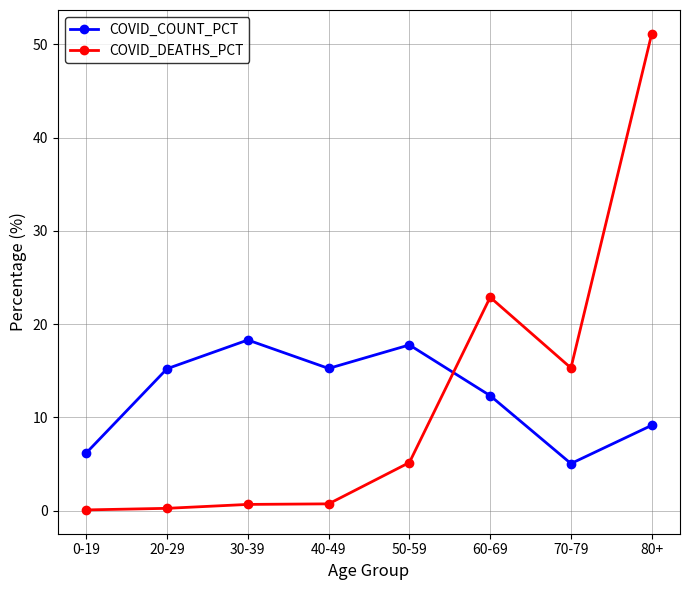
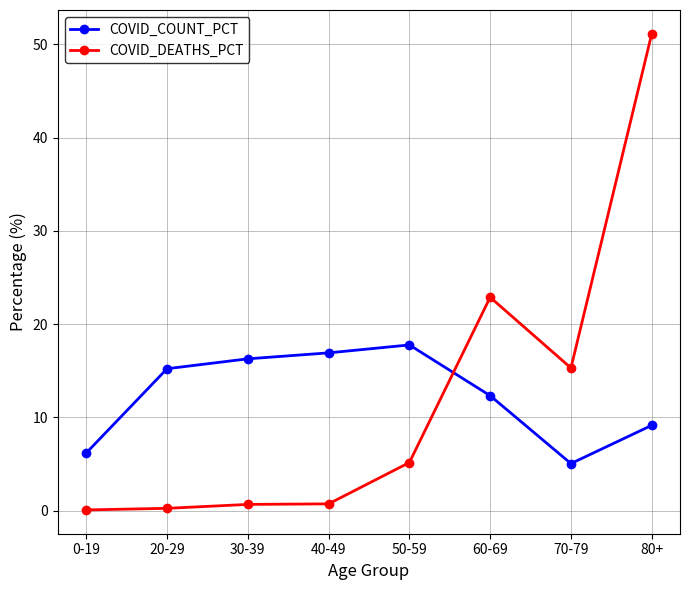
COVID_COUNT_PCT, 30-39: 18 -> 16
COVID_COUNT_PCT, 40-49: 15 -> 17
